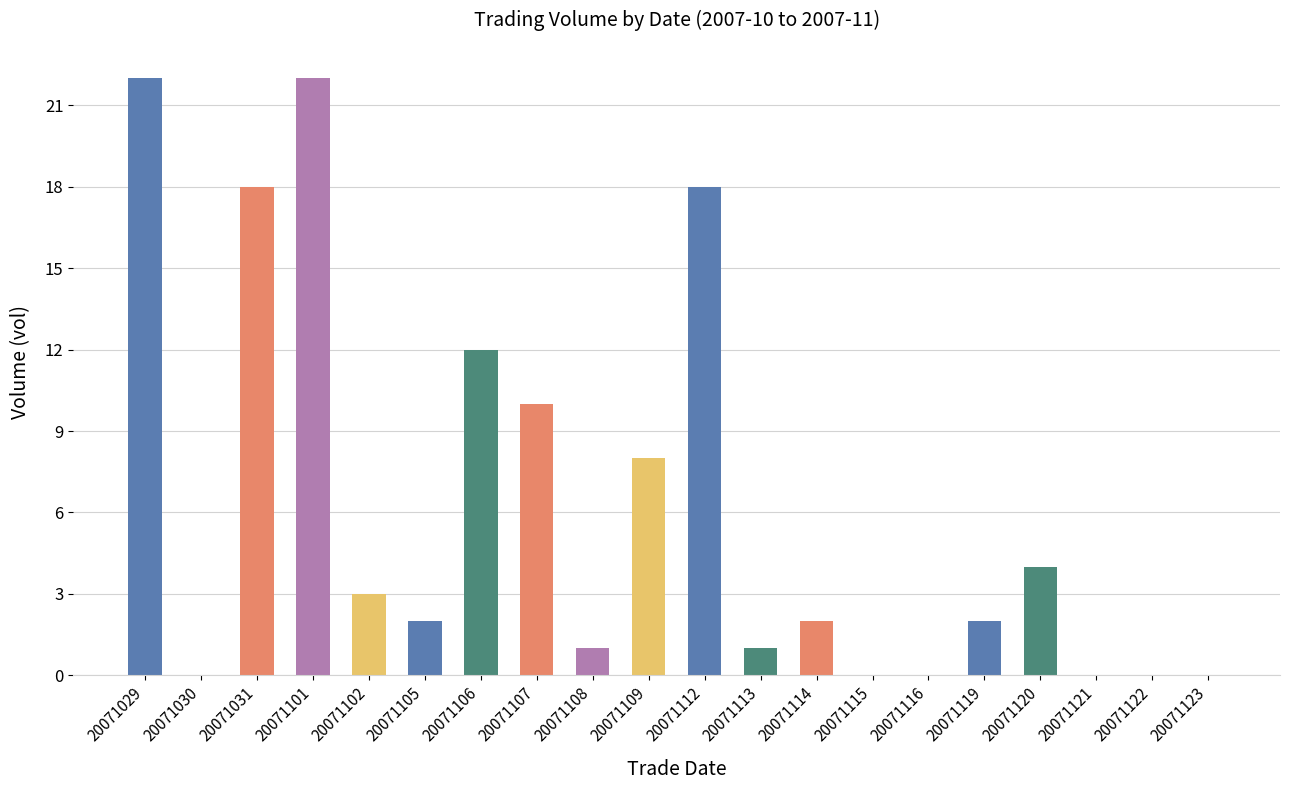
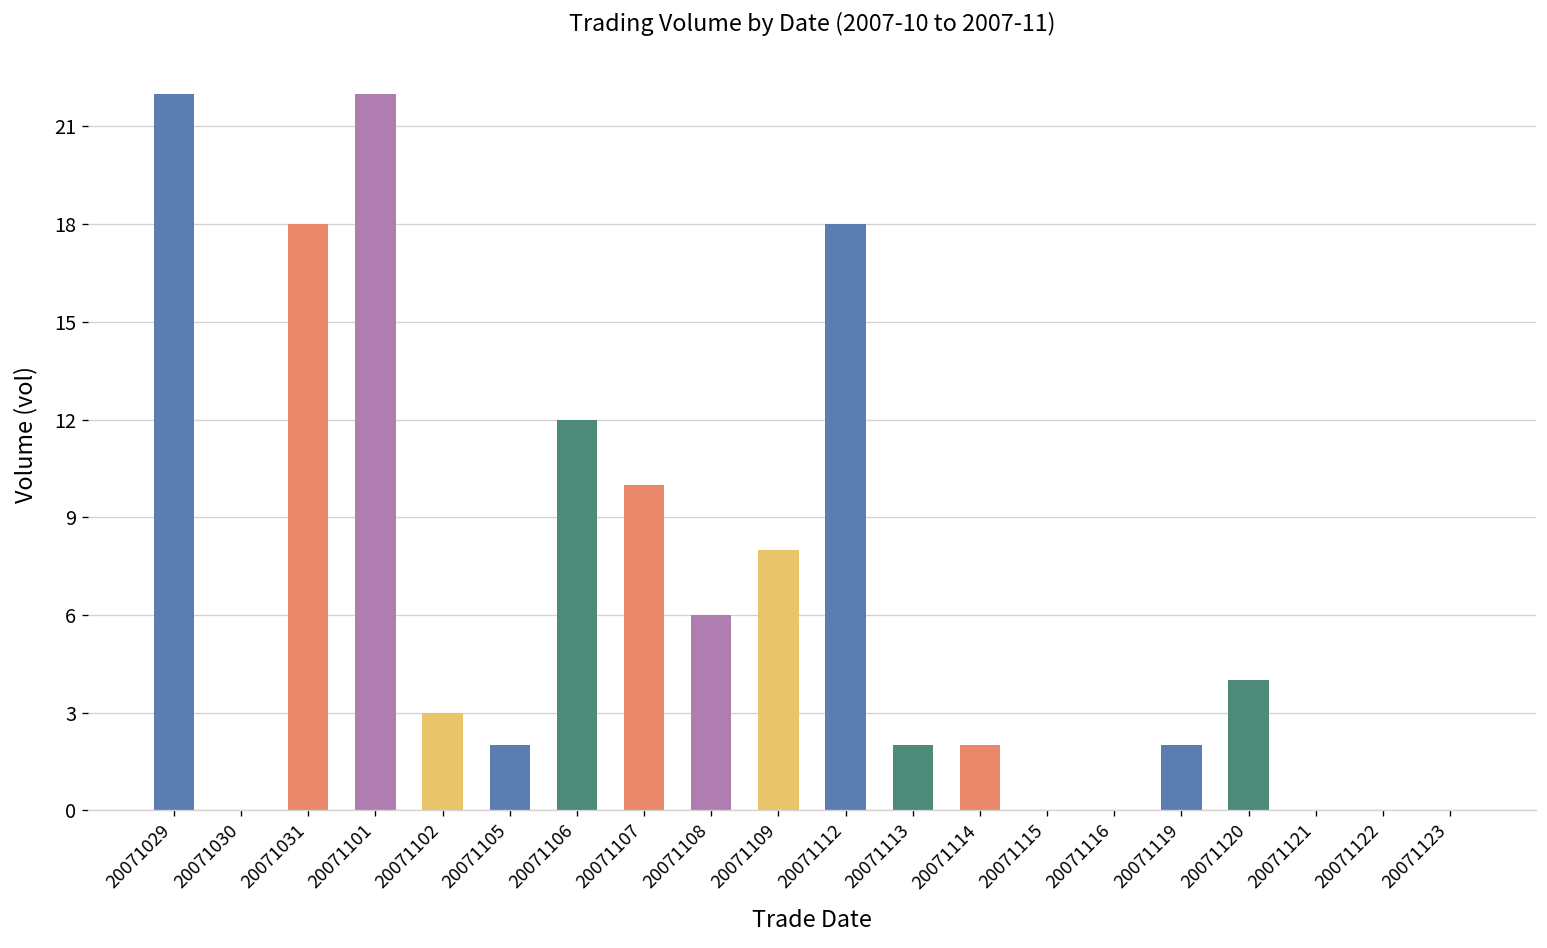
20071108: 1 -> 6
20071113: 1 -> 2
